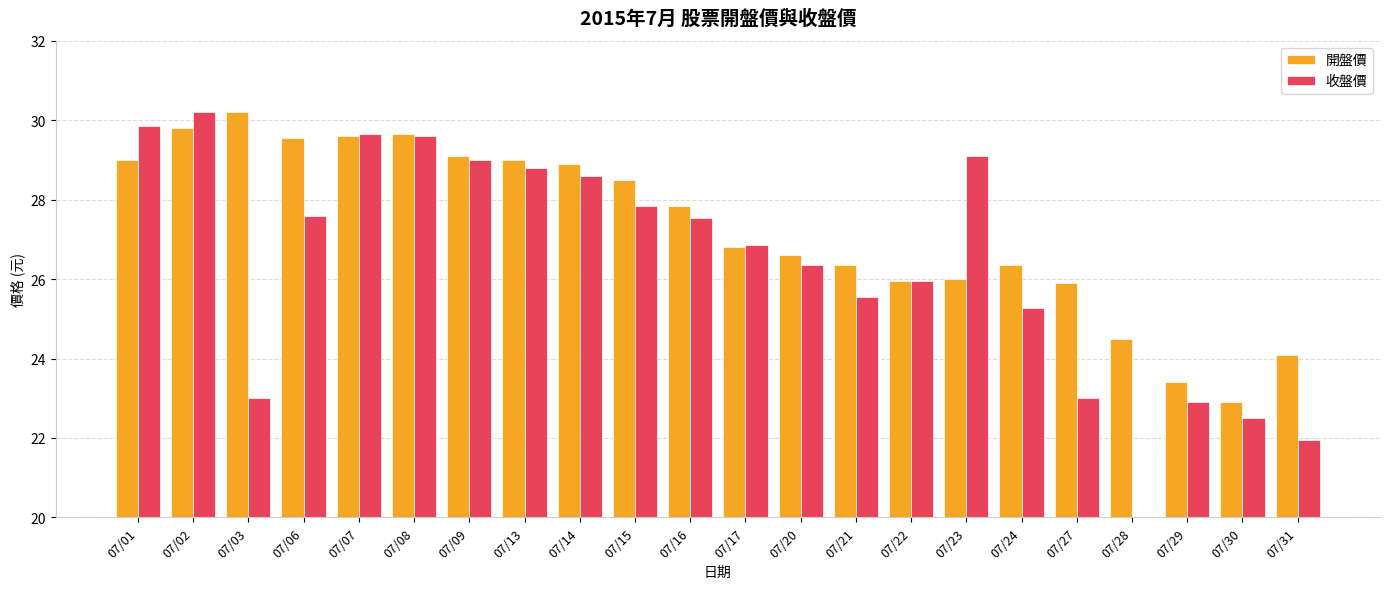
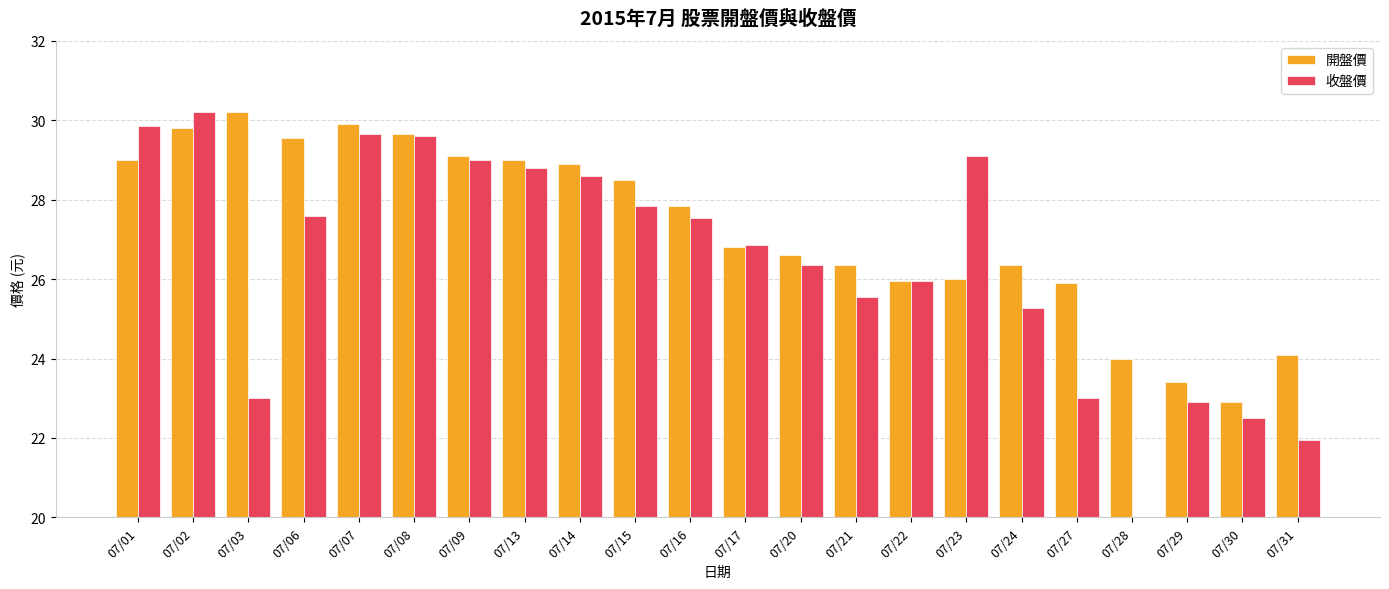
開盤價, 07/07: 29.6 -> 29.9
開盤價, 07/28: 24.5 -> 24.0
